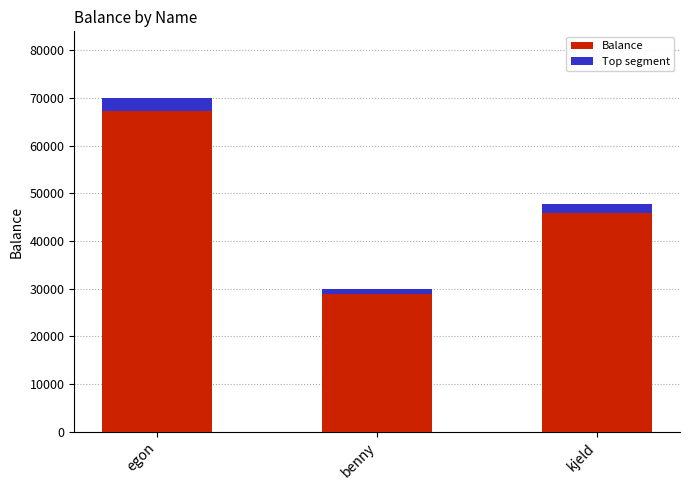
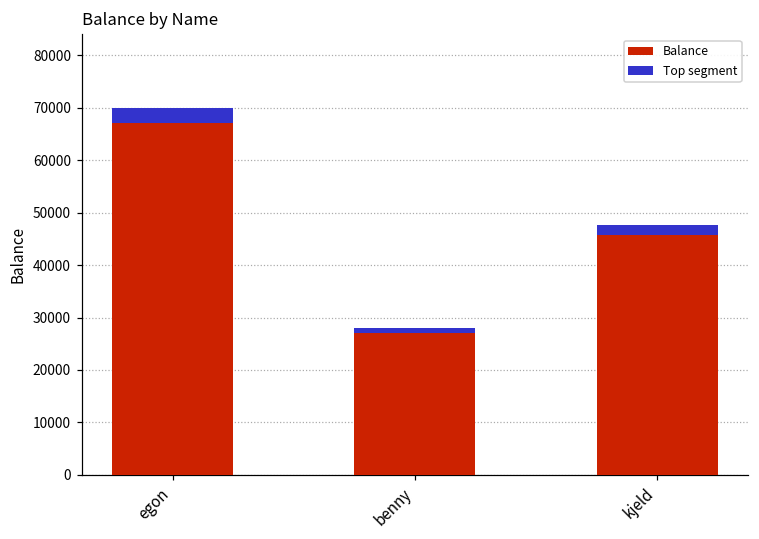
Balance, benny: 30000 -> 28000
